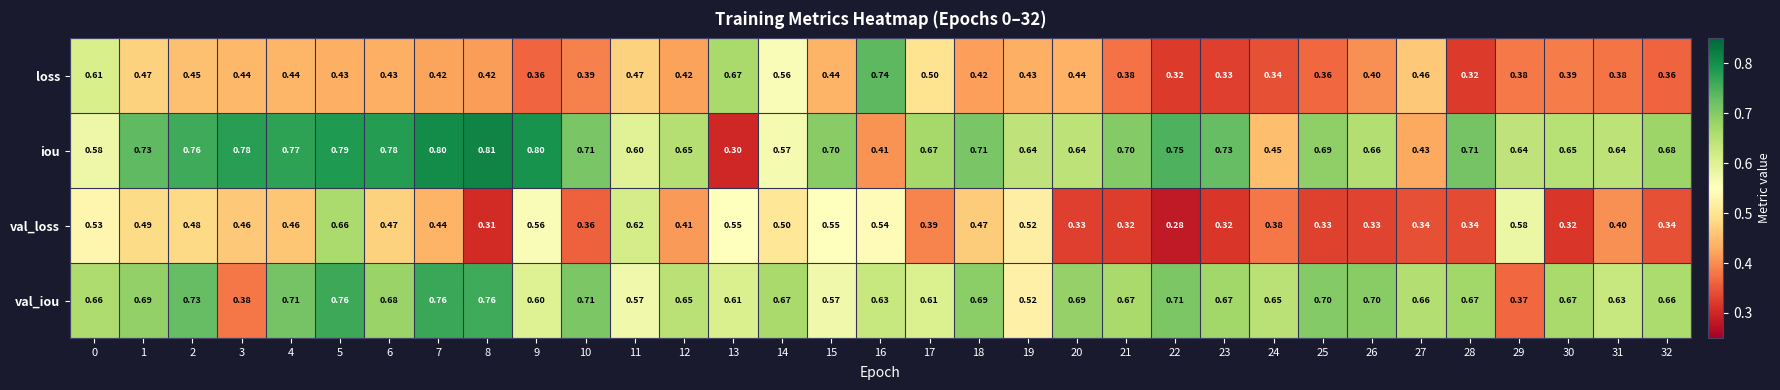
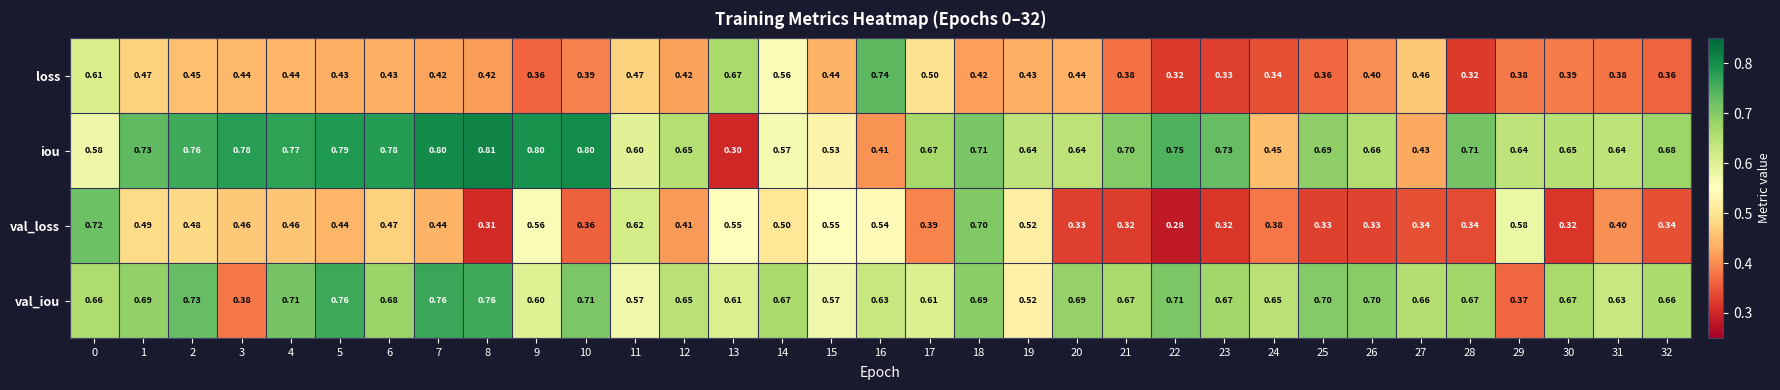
iou, 10: 0.71 -> 0.80
iou, 15: 0.70 -> 0.53
val_loss, 0: 0.53 -> 0.72
val_loss, 5: 0.66 -> 0.44
val_loss, 18: 0.47 -> 0.70
